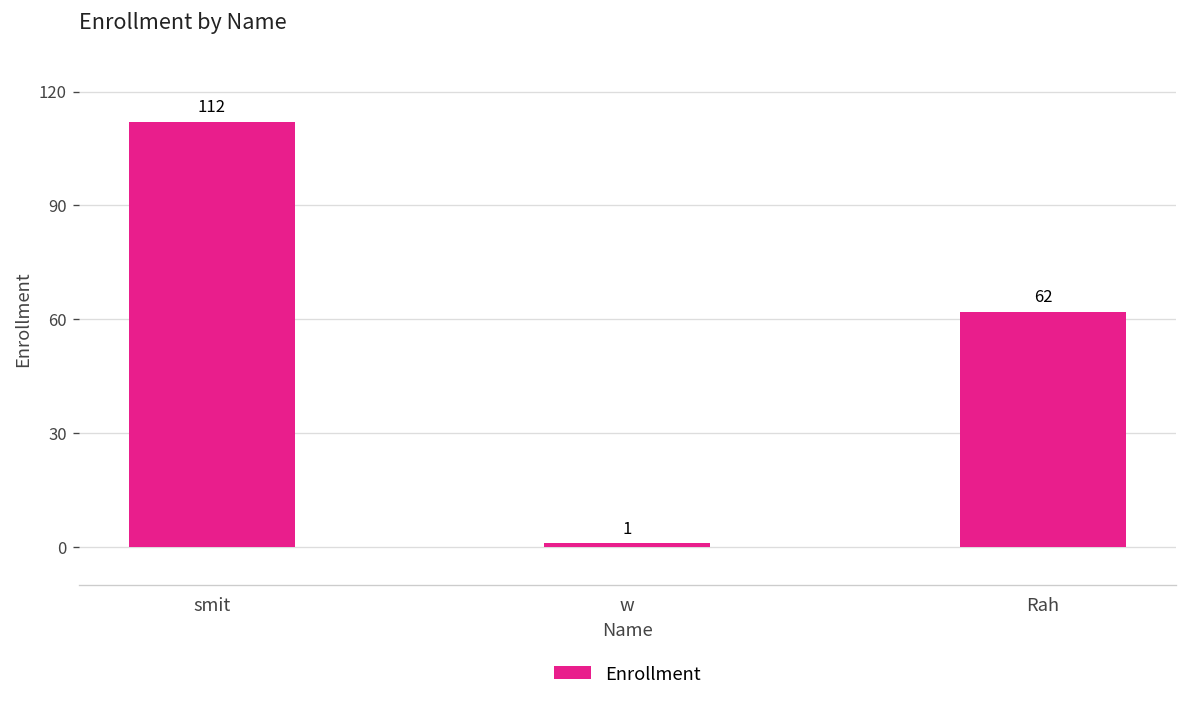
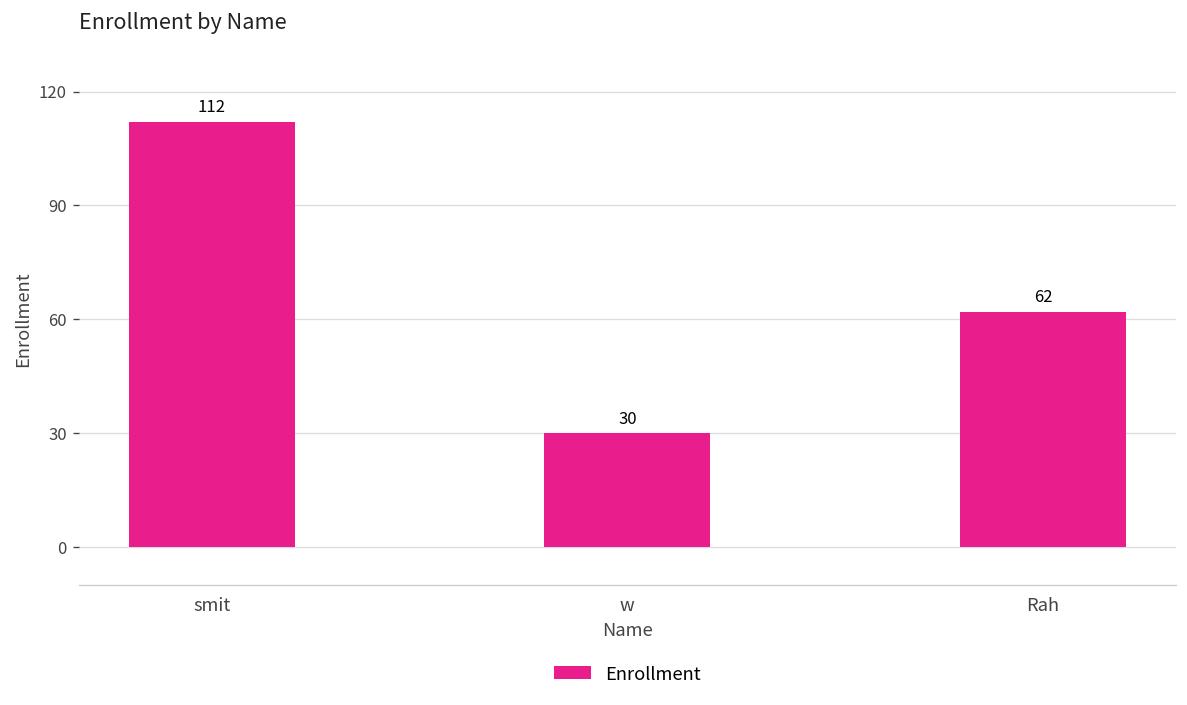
w: 1 -> 30
